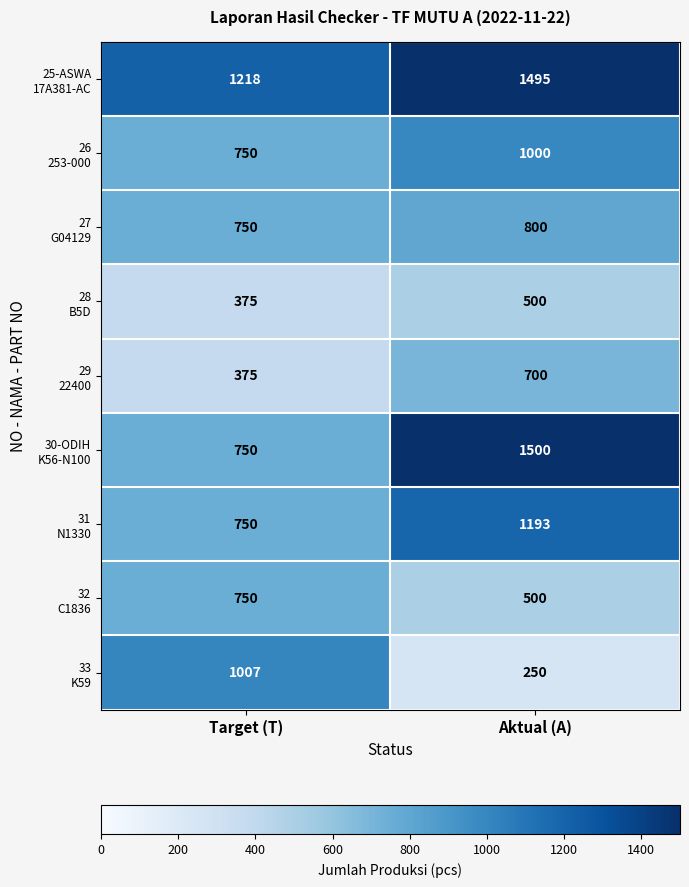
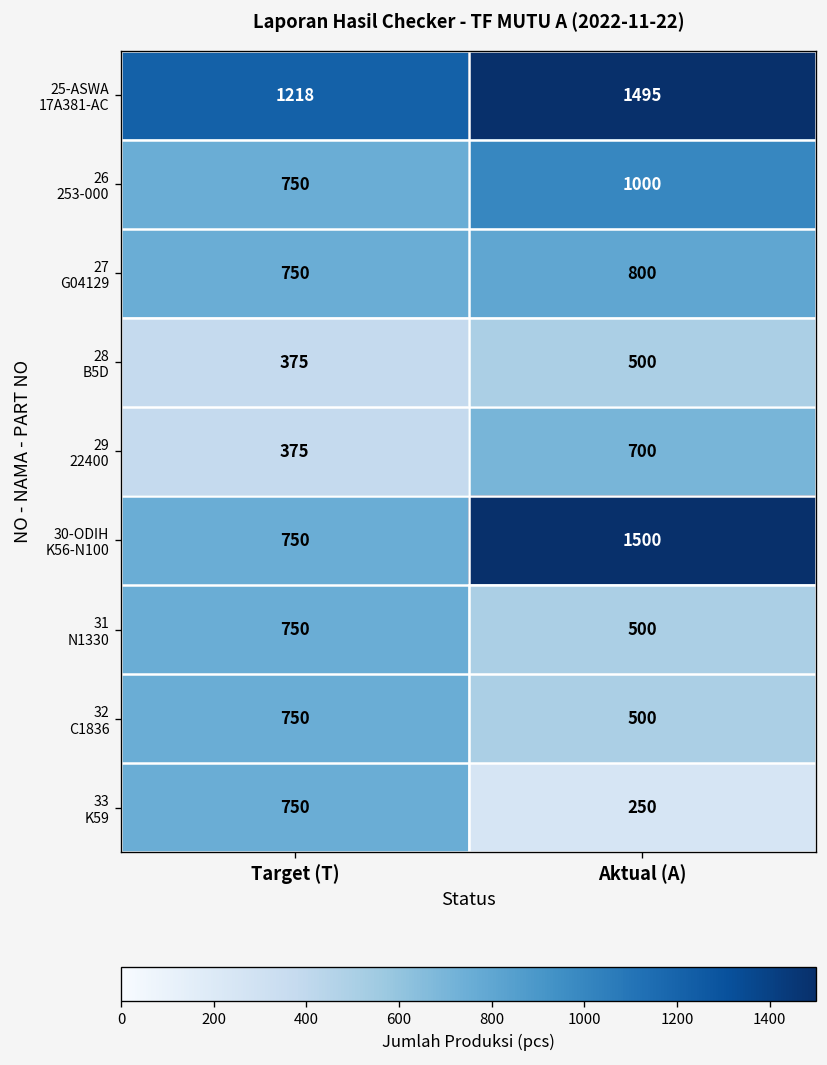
31 N1330, Aktual (A): 1193 -> 500
33 K59, Target (T): 1007 -> 750
